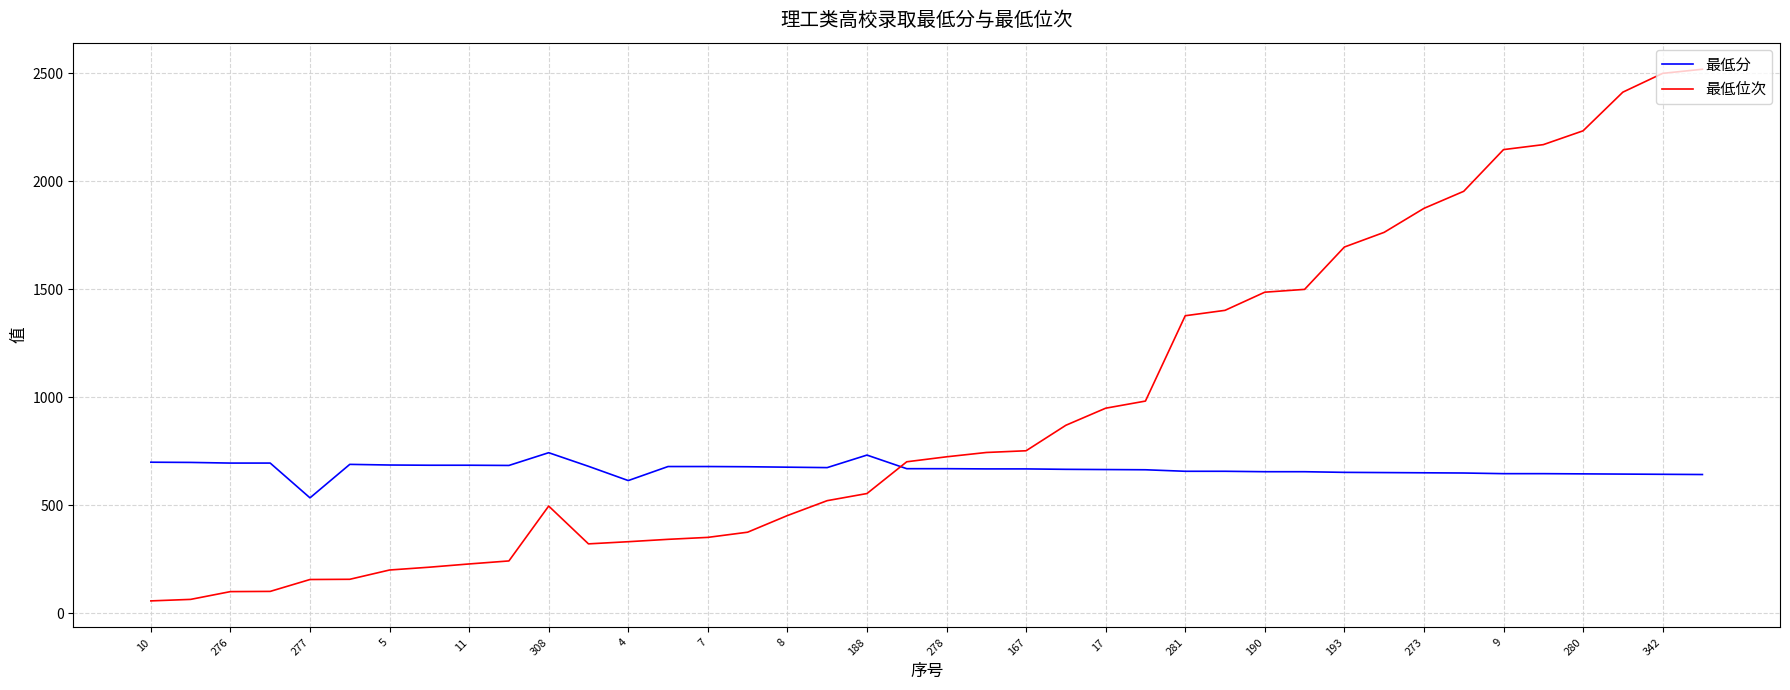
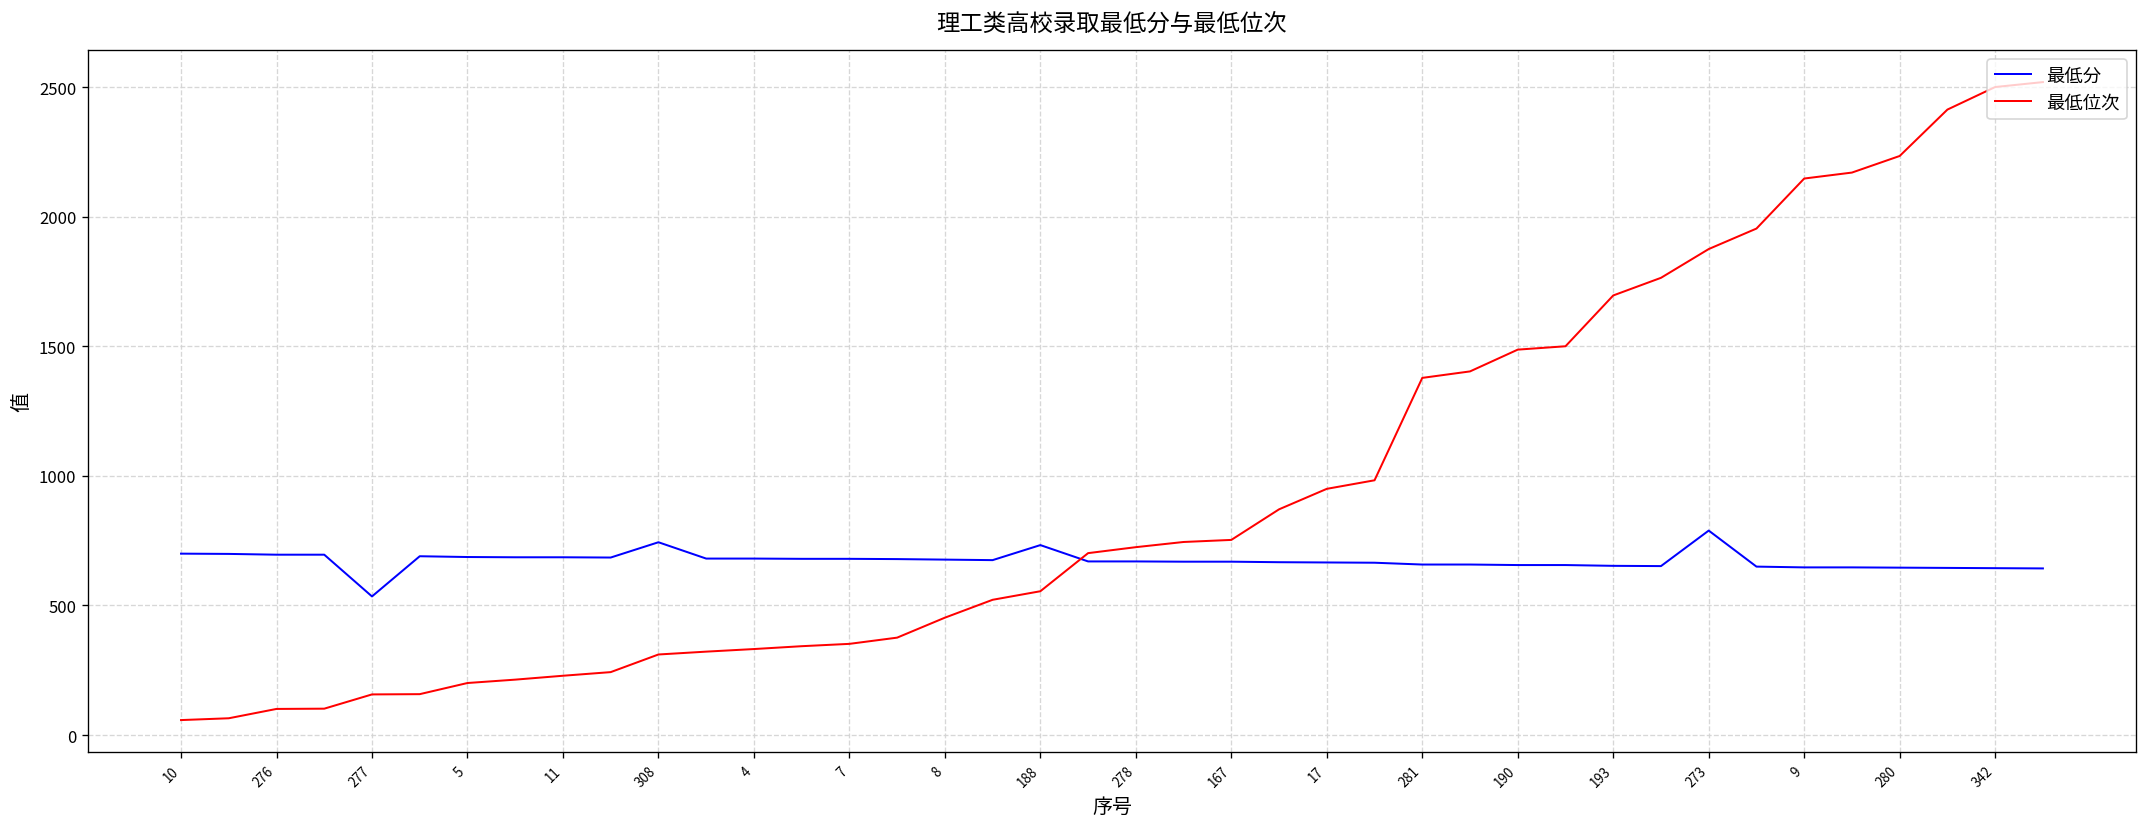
最低位次, 308: 500 -> 310
最低分, 4: 620 -> 680
最低分, 273: 650 -> 790
